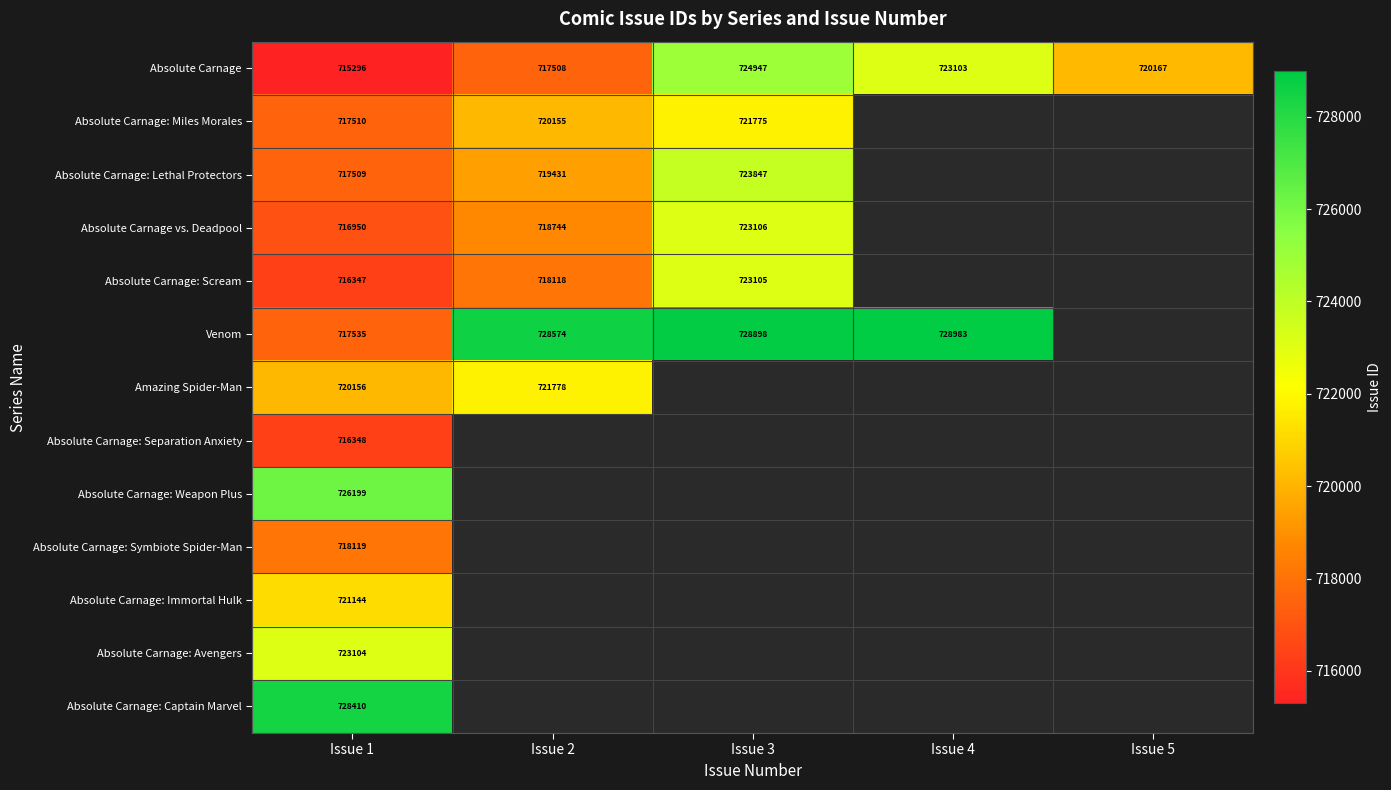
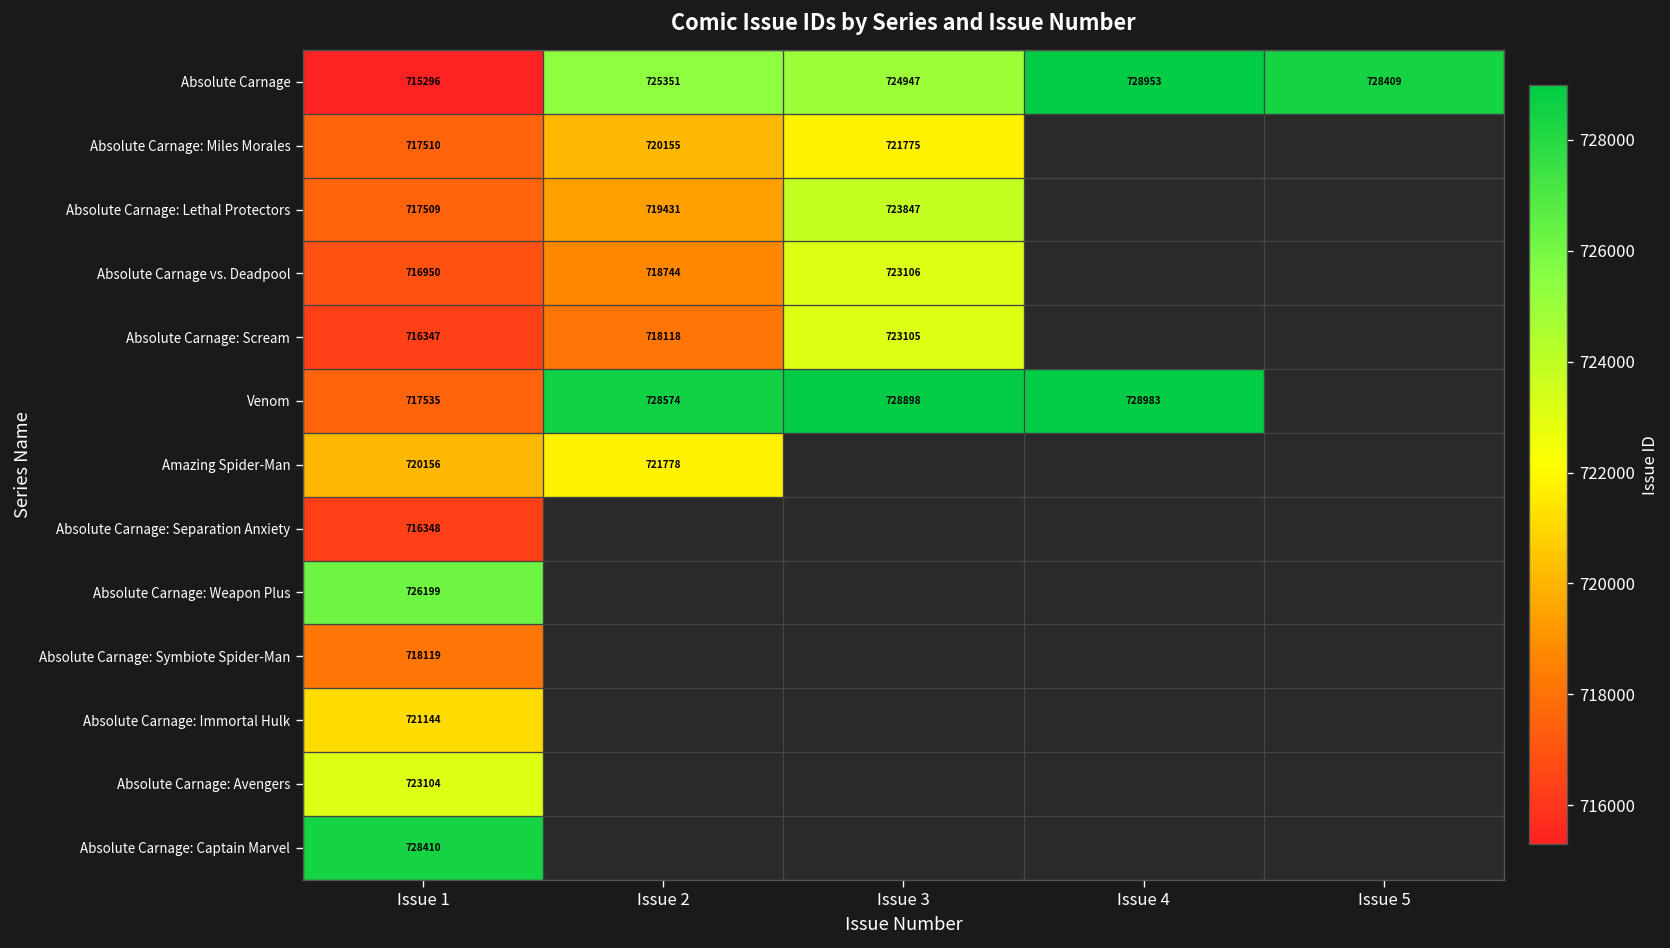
Absolute Carnage, Issue 2: 717508 -> 725351
Absolute Carnage, Issue 4: 723103 -> 728953
Absolute Carnage, Issue 5: 720167 -> 728409
